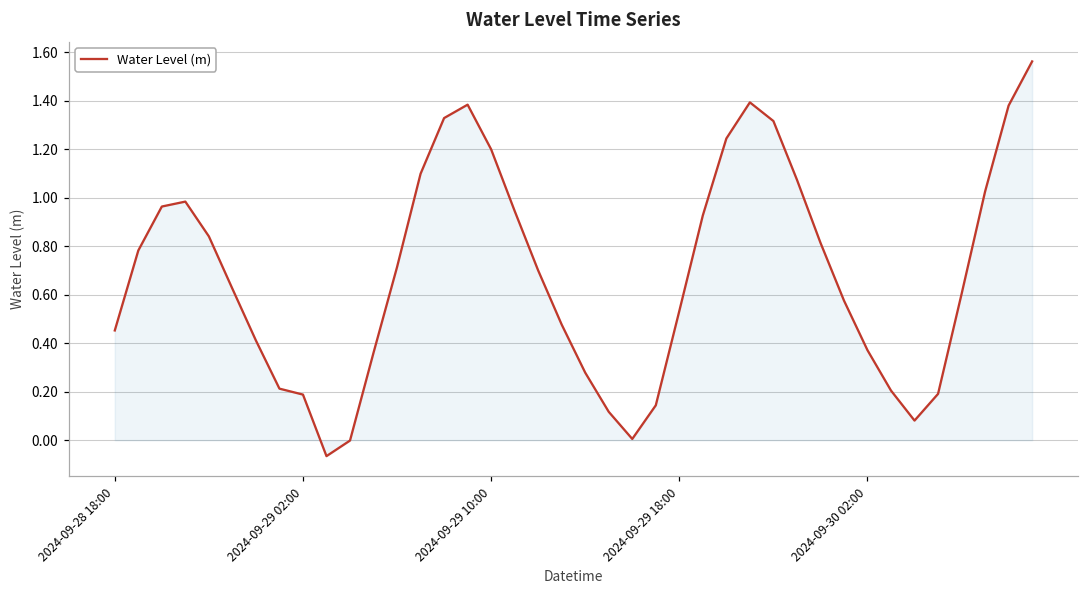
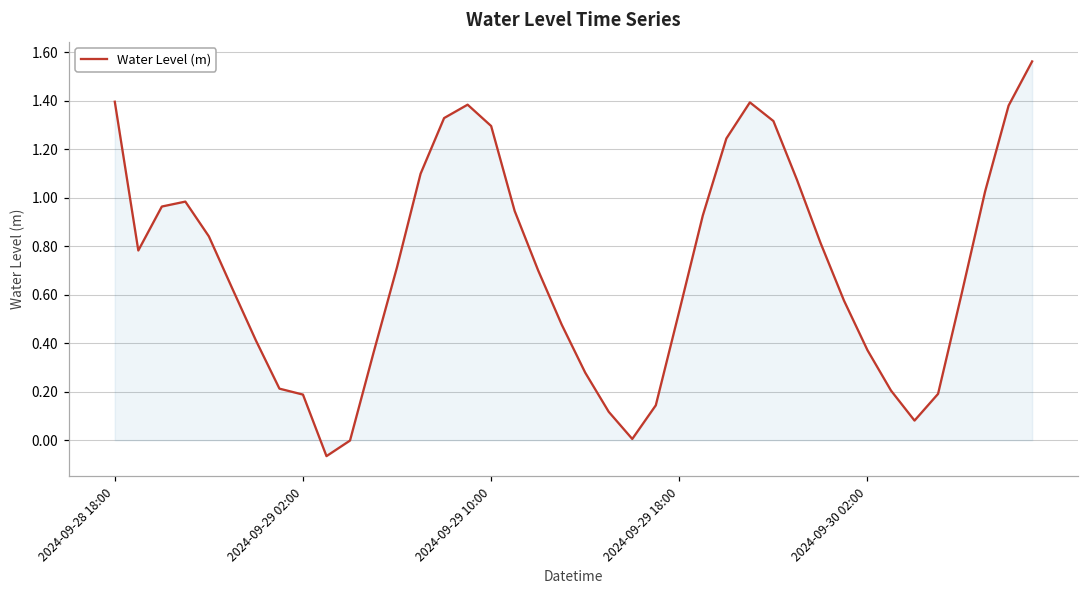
Water Level (m), 2024-09-28 18:00: 0.45 -> 1.40
Water Level (m), 2024-09-29 10:00: 1.20 -> 1.30
